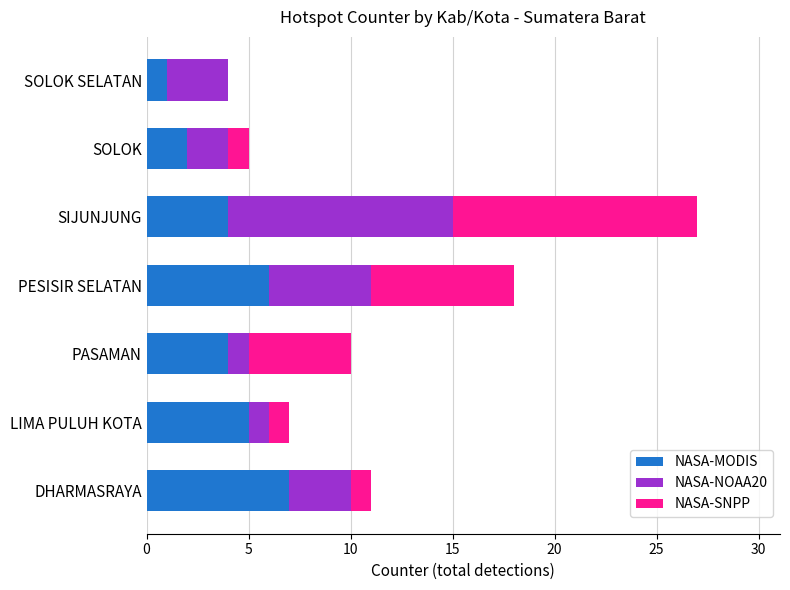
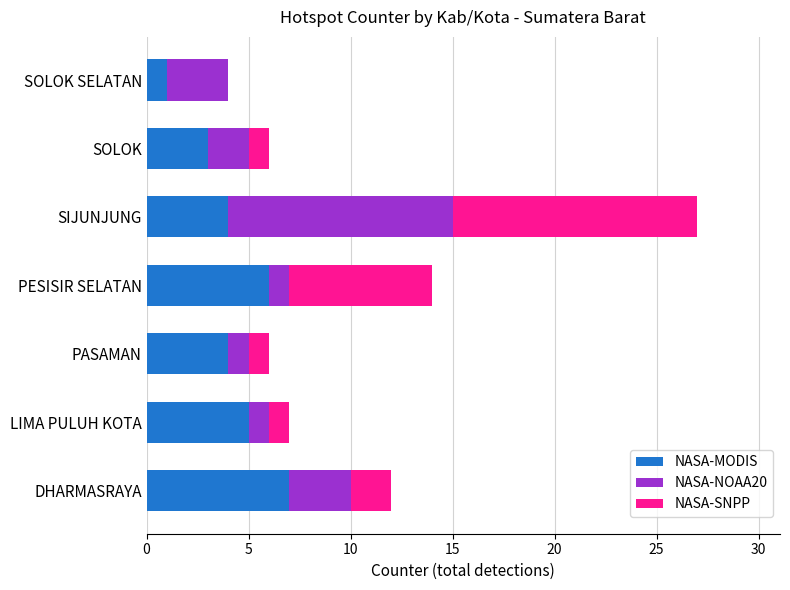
NASA-MODIS, SOLOK: 2 -> 3
NASA-NOAA20, PESISIR SELATAN: 5 -> 1
NASA-SNPP, PASAMAN: 5 -> 1
NASA-SNPP, DHARMASRAYA: 1 -> 2
